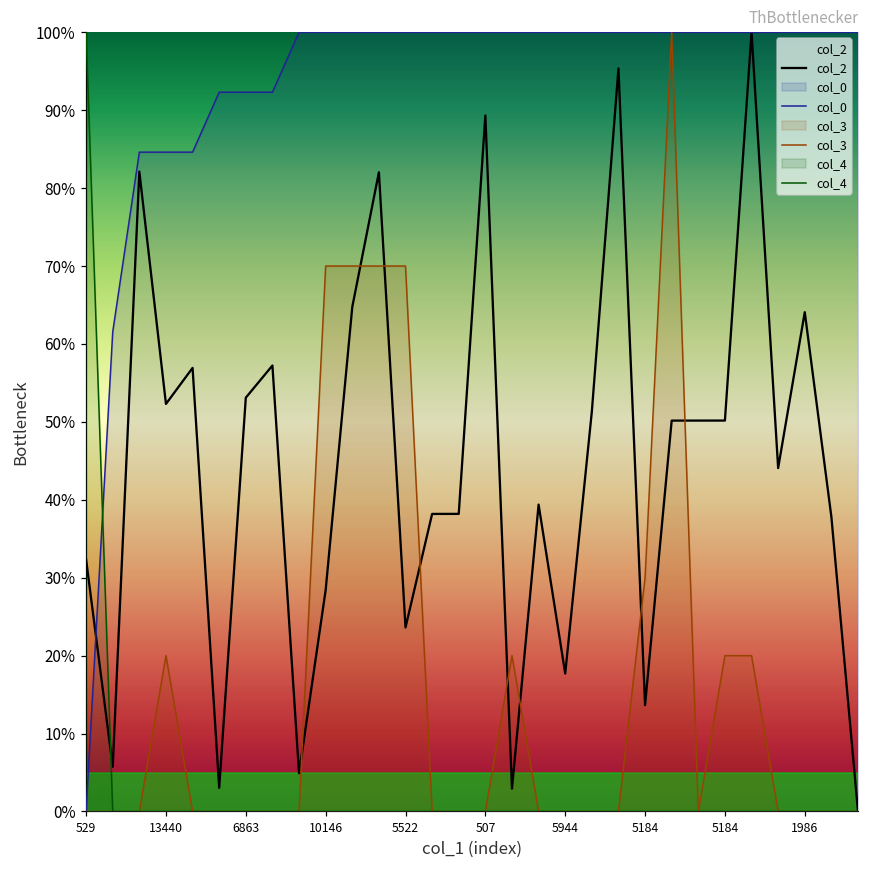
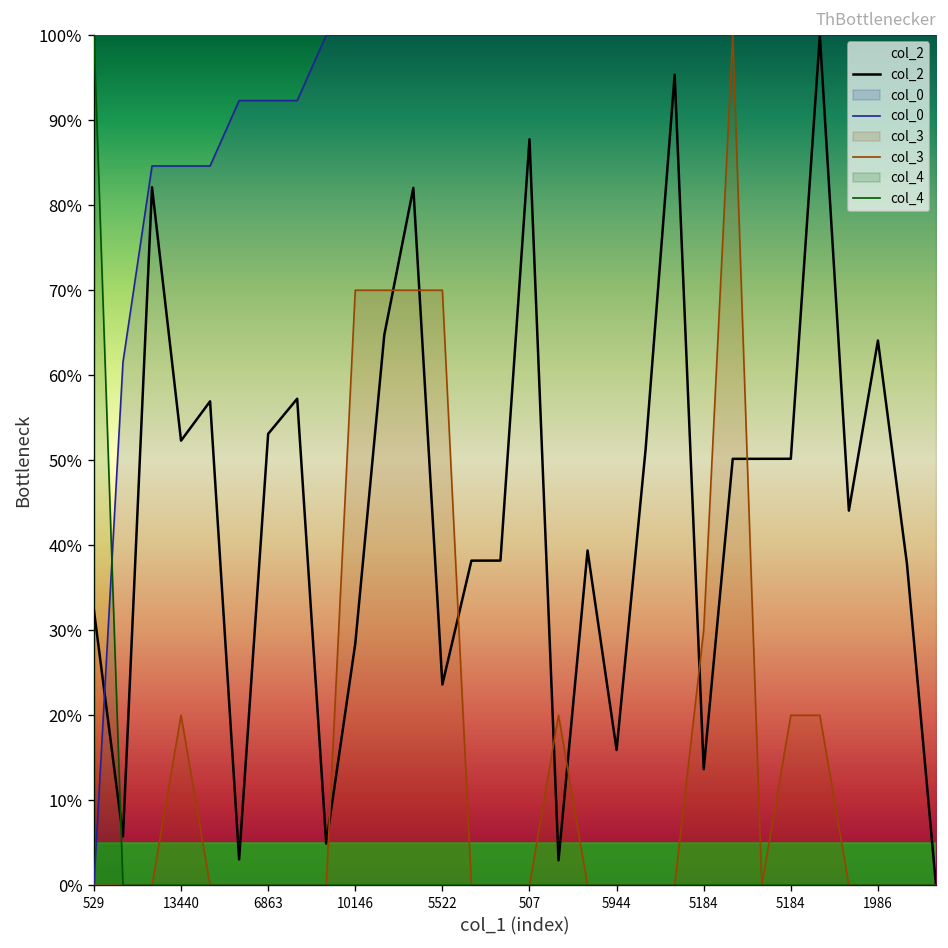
col_2, 507: 89% -> 88%
col_2, 5944: 18% -> 16%
